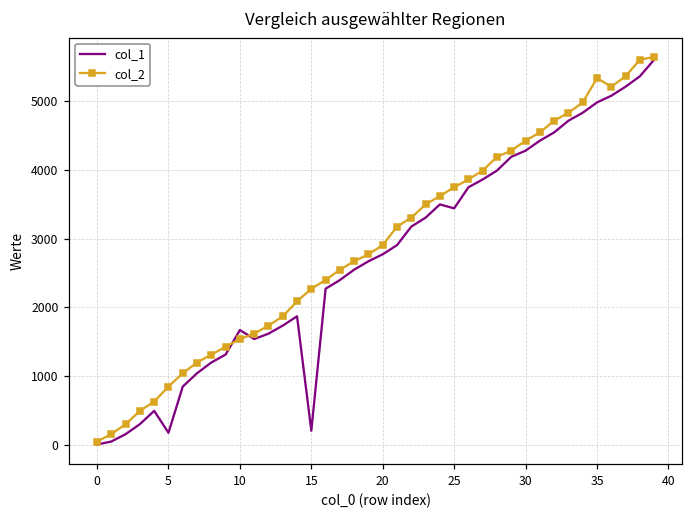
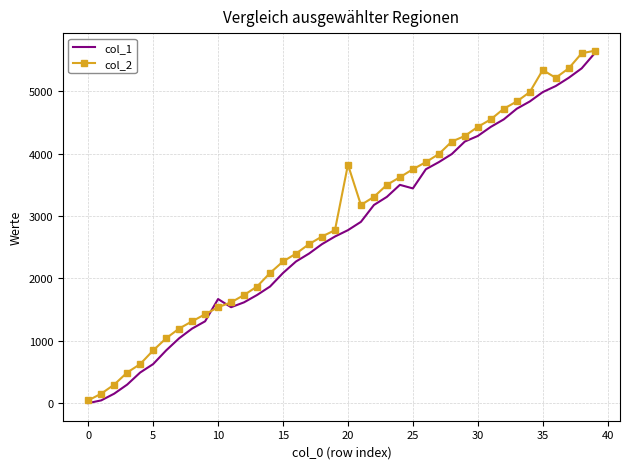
col_1, 5: 200 -> 600
col_1, 15: 200 -> 2100
col_2, 20: 2900 -> 3800
